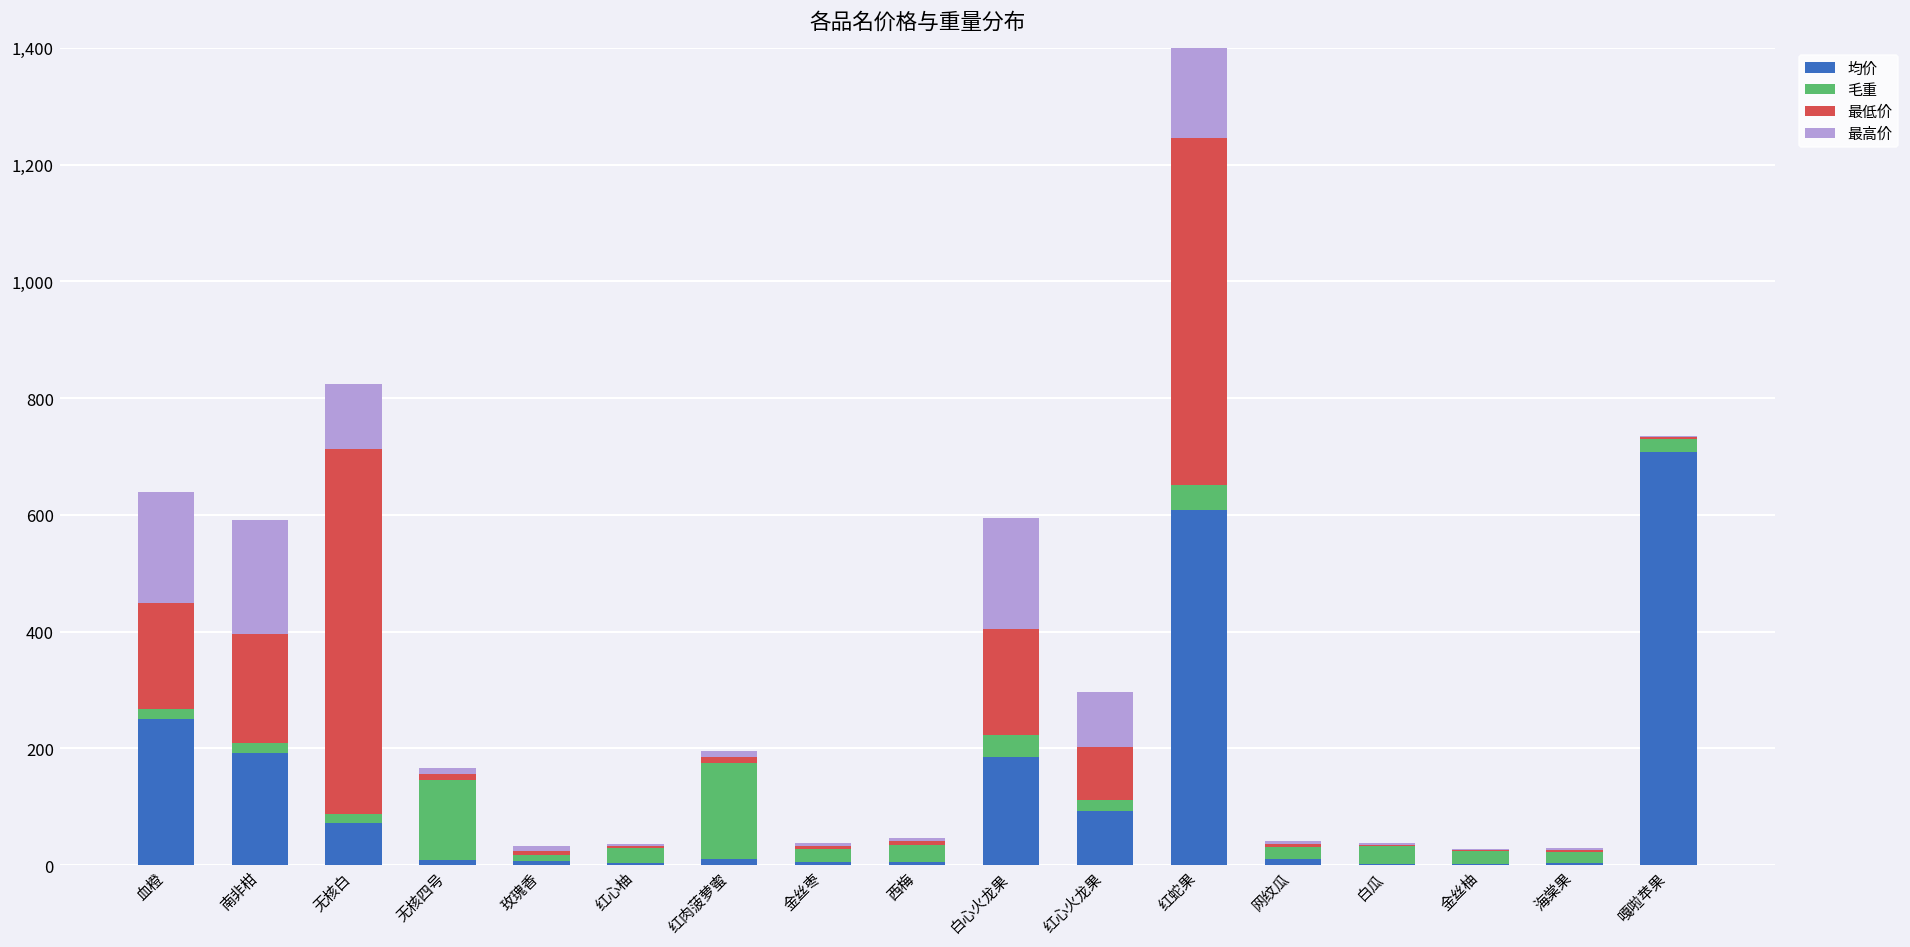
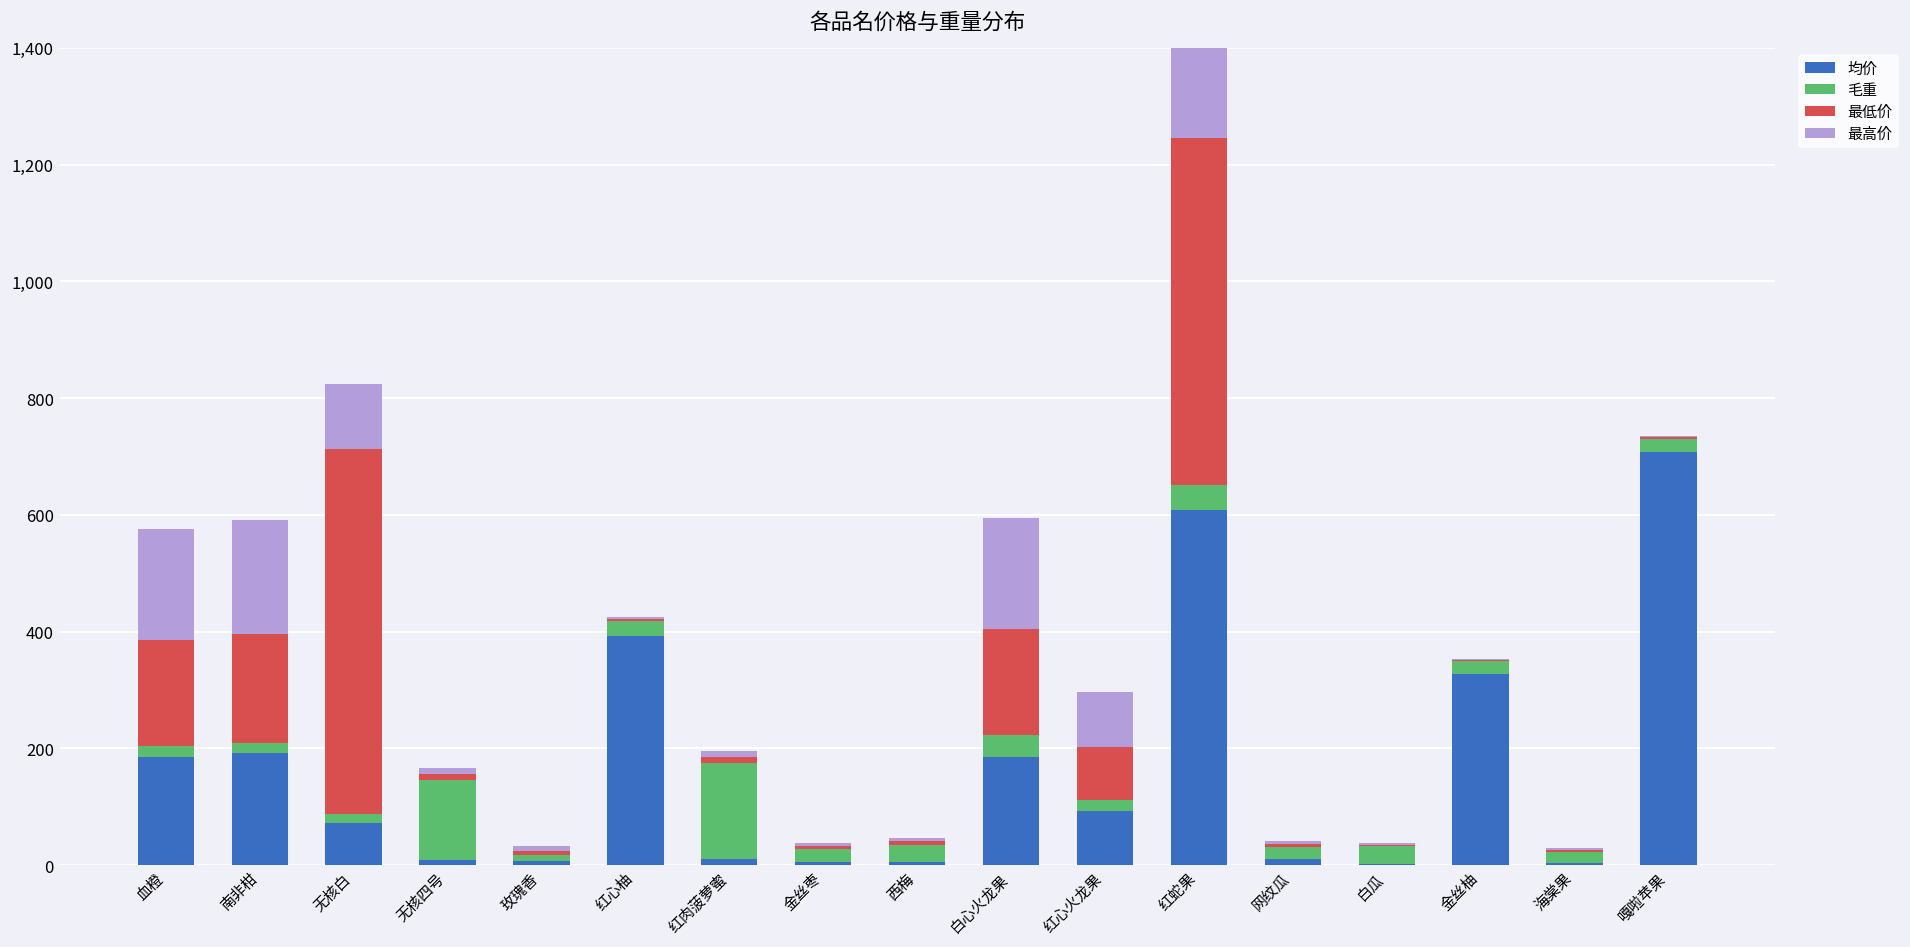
均价, 血橙: 250 -> 190
均价, 红心柚: 0 -> 390
均价, 金丝柚: 0 -> 330
